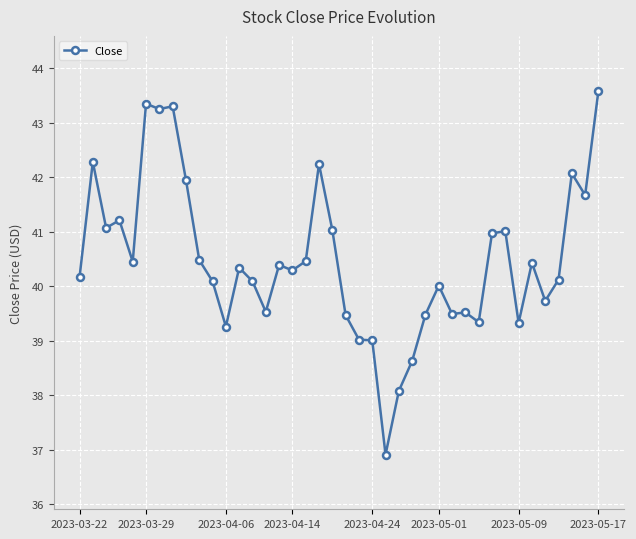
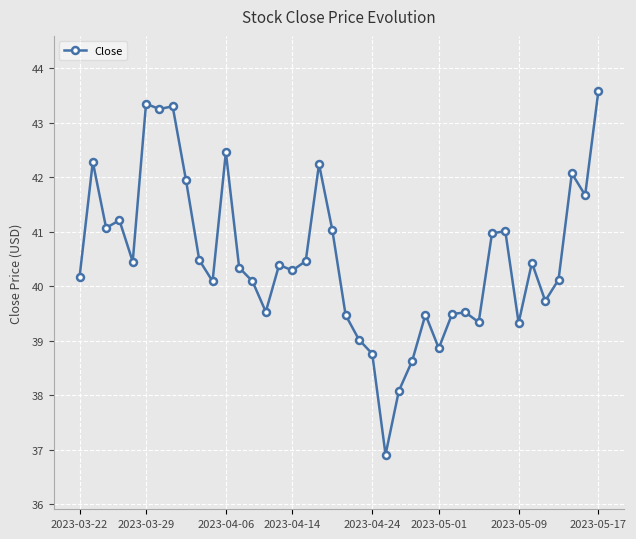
2023-04-06: 39.3 -> 42.5
2023-04-24: 39.0 -> 38.8
2023-05-01: 40.0 -> 38.9
